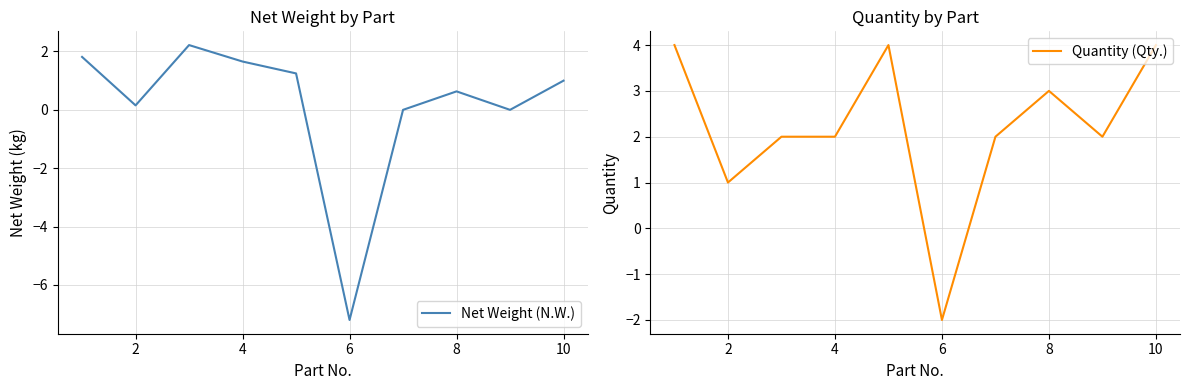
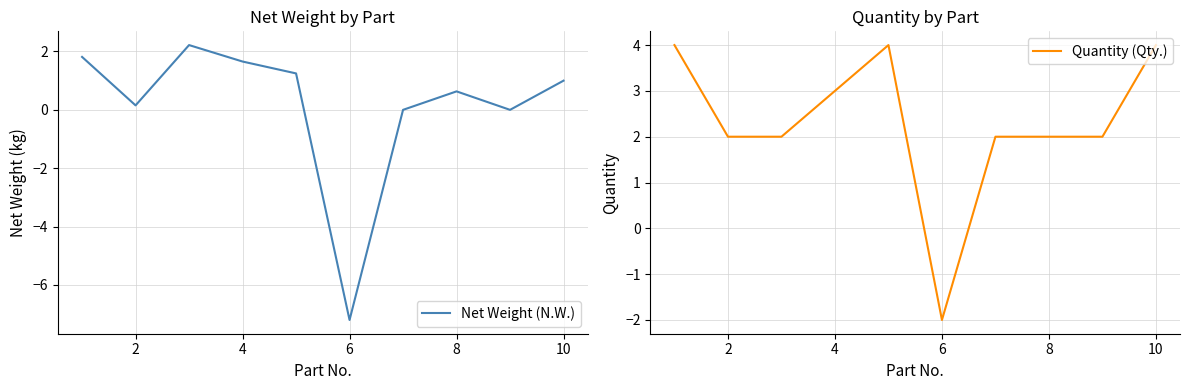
Quantity by Part, 2: 1 -> 2
Quantity by Part, 4: 2 -> 3
Quantity by Part, 8: 3 -> 2
